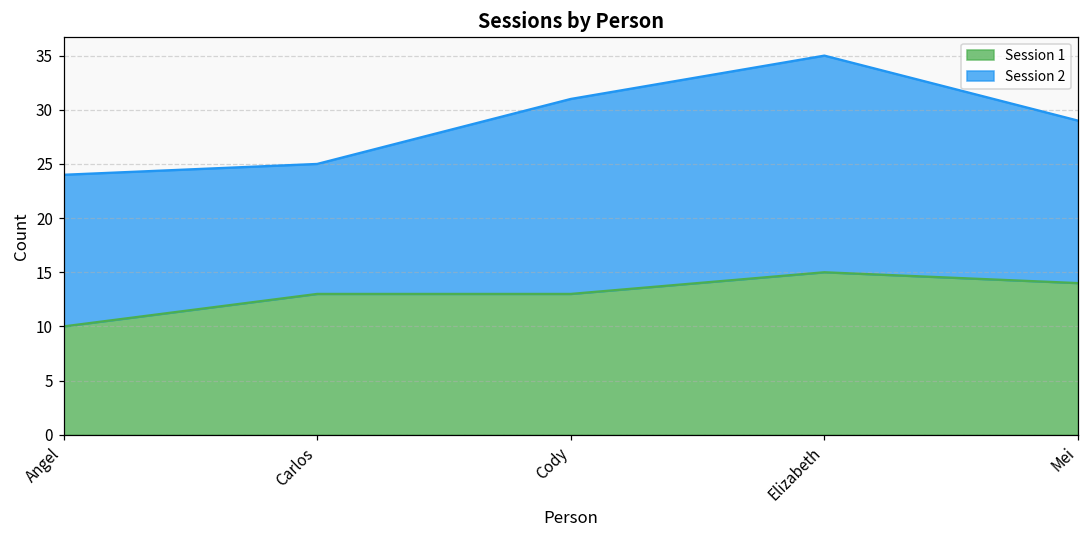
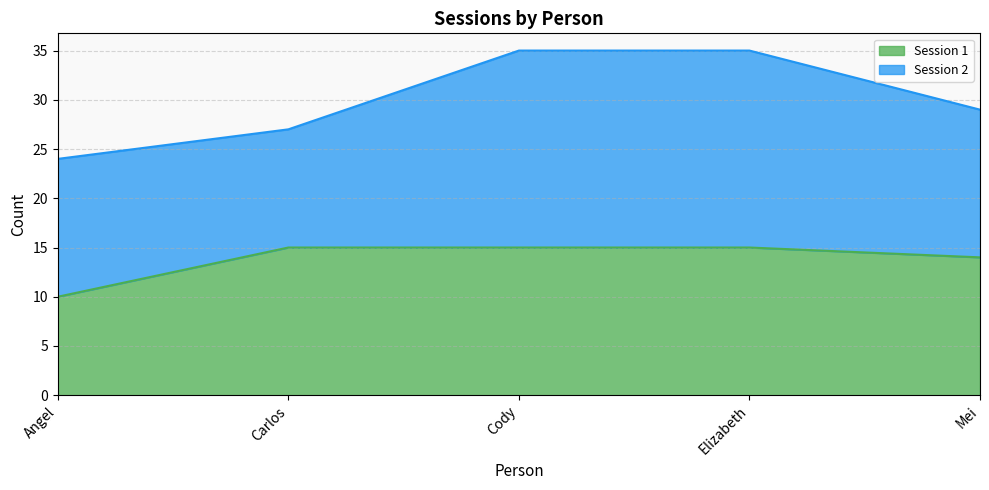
Session 1, Carlos: 13 -> 15
Session 1, Cody: 13 -> 15
Session 2, Cody: 18 -> 20
